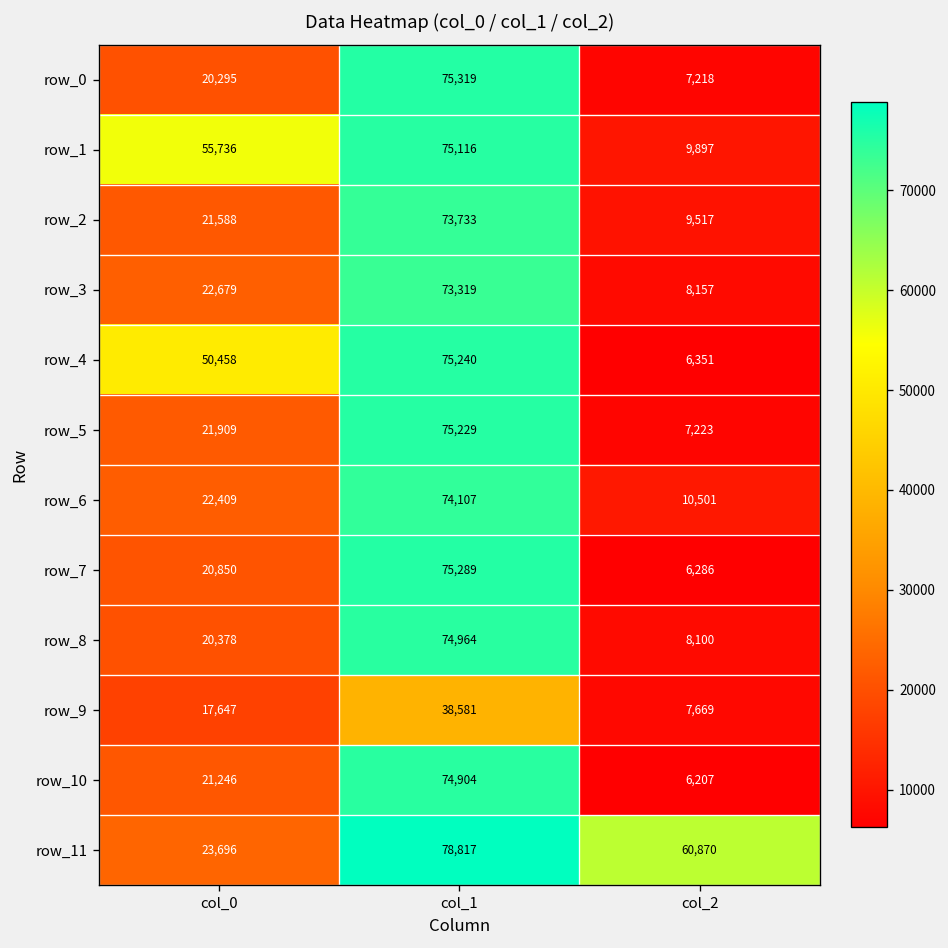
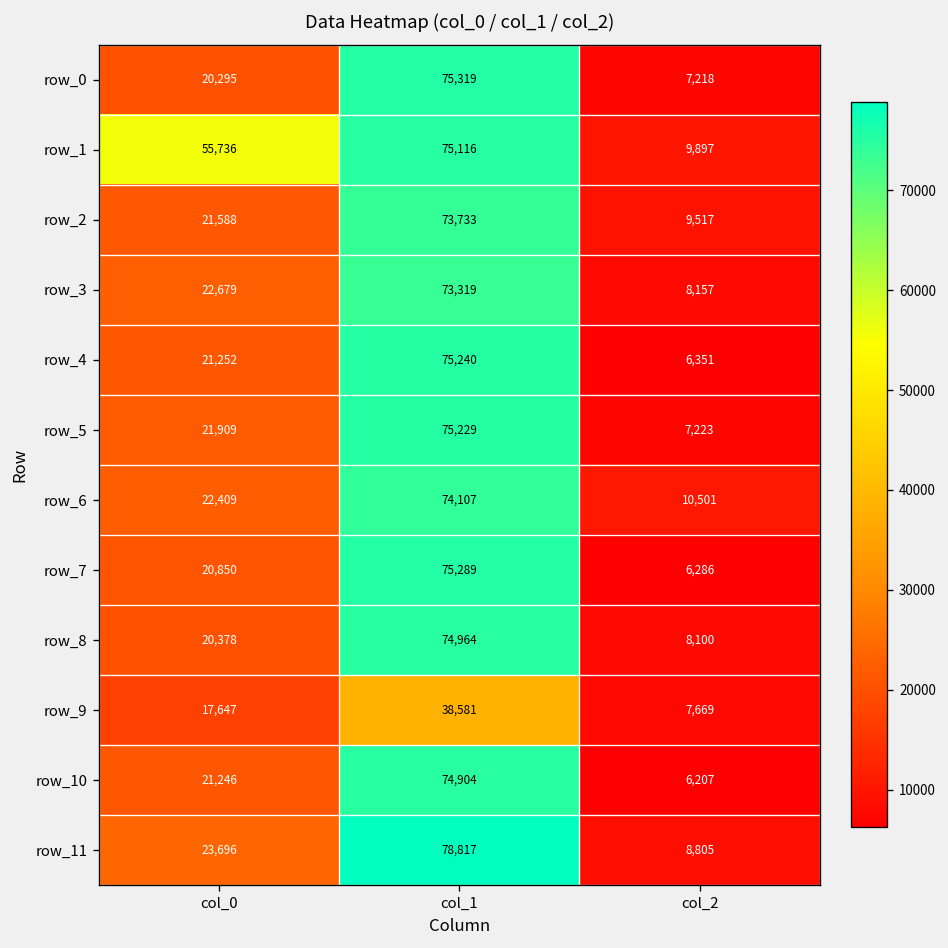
row_4, col_0: 50,458 -> 21,252
row_11, col_2: 60,870 -> 8,805
